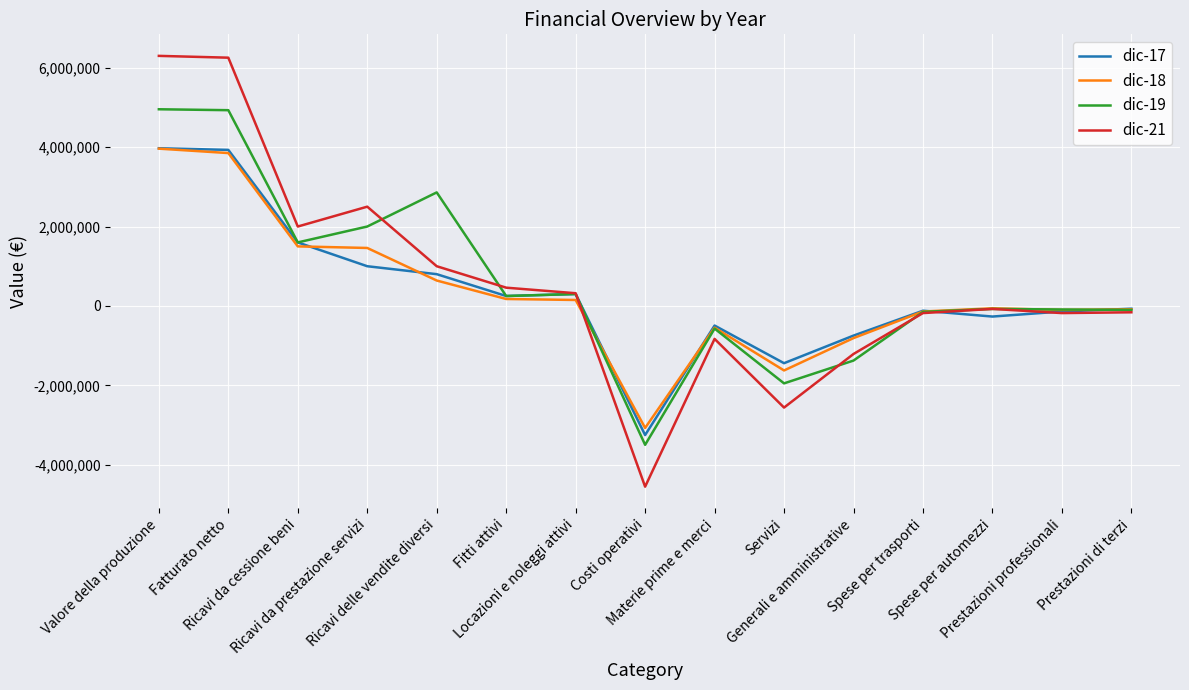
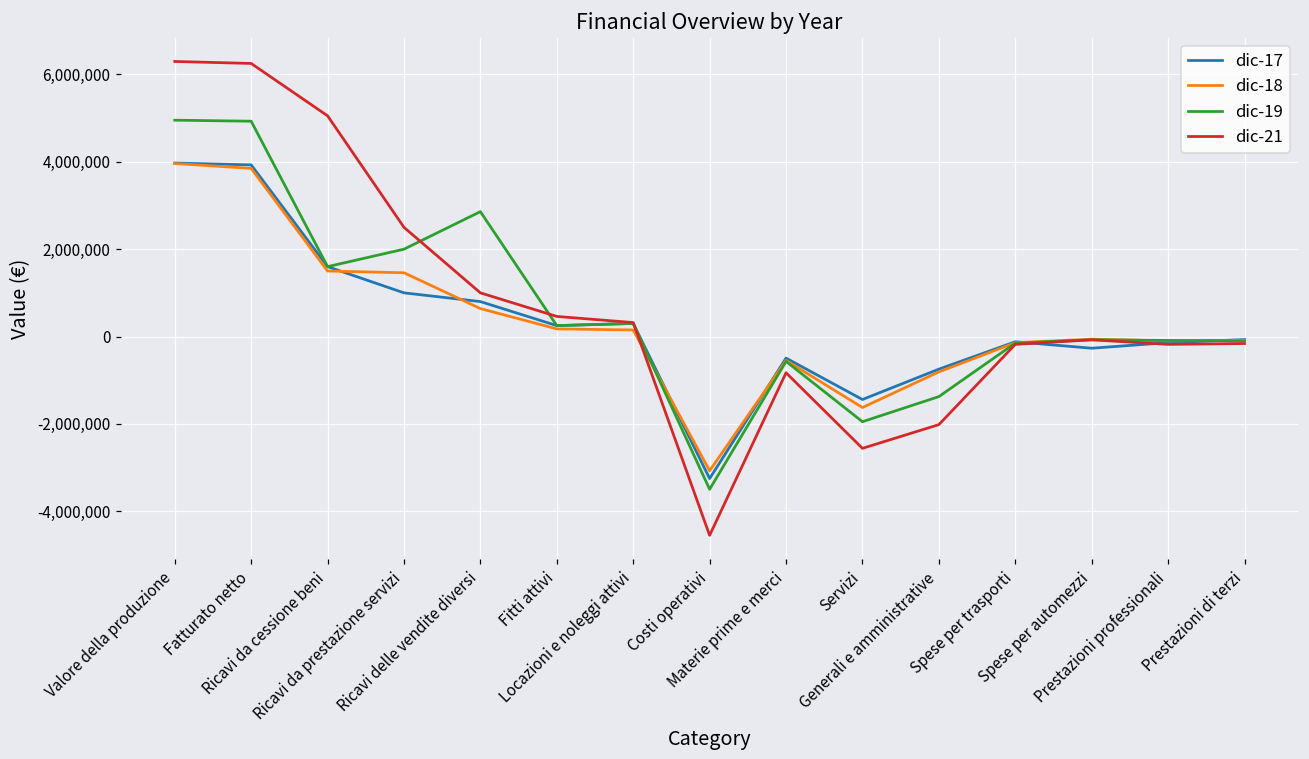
dic-21, Ricavi da cessione beni: 2,000,000 -> 5,100,000
dic-21, Generali e amministrative: -1,200,000 -> -2,000,000
